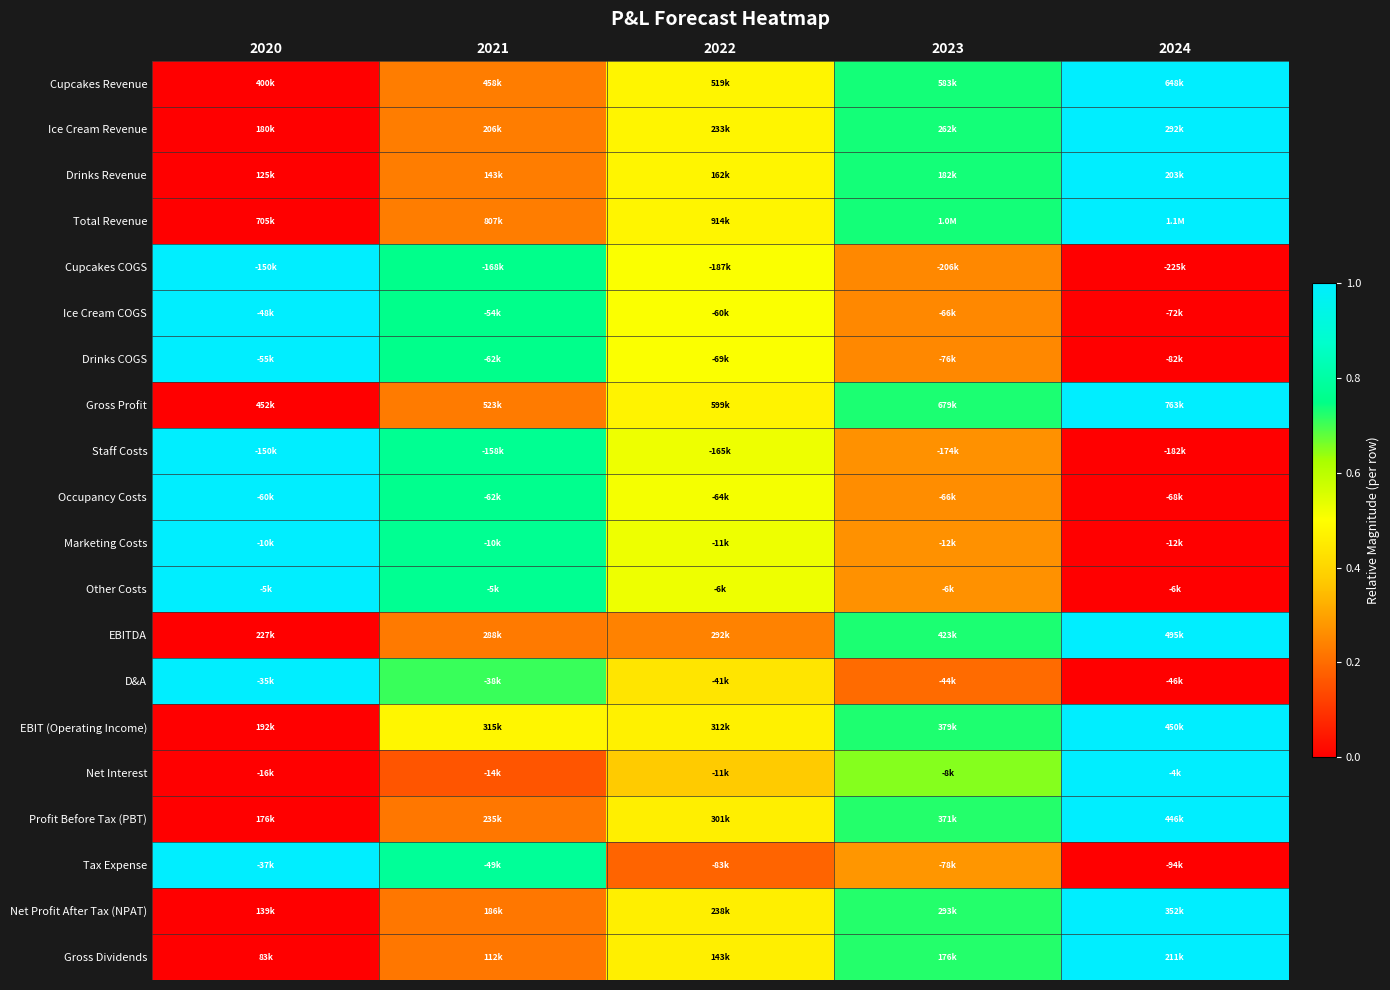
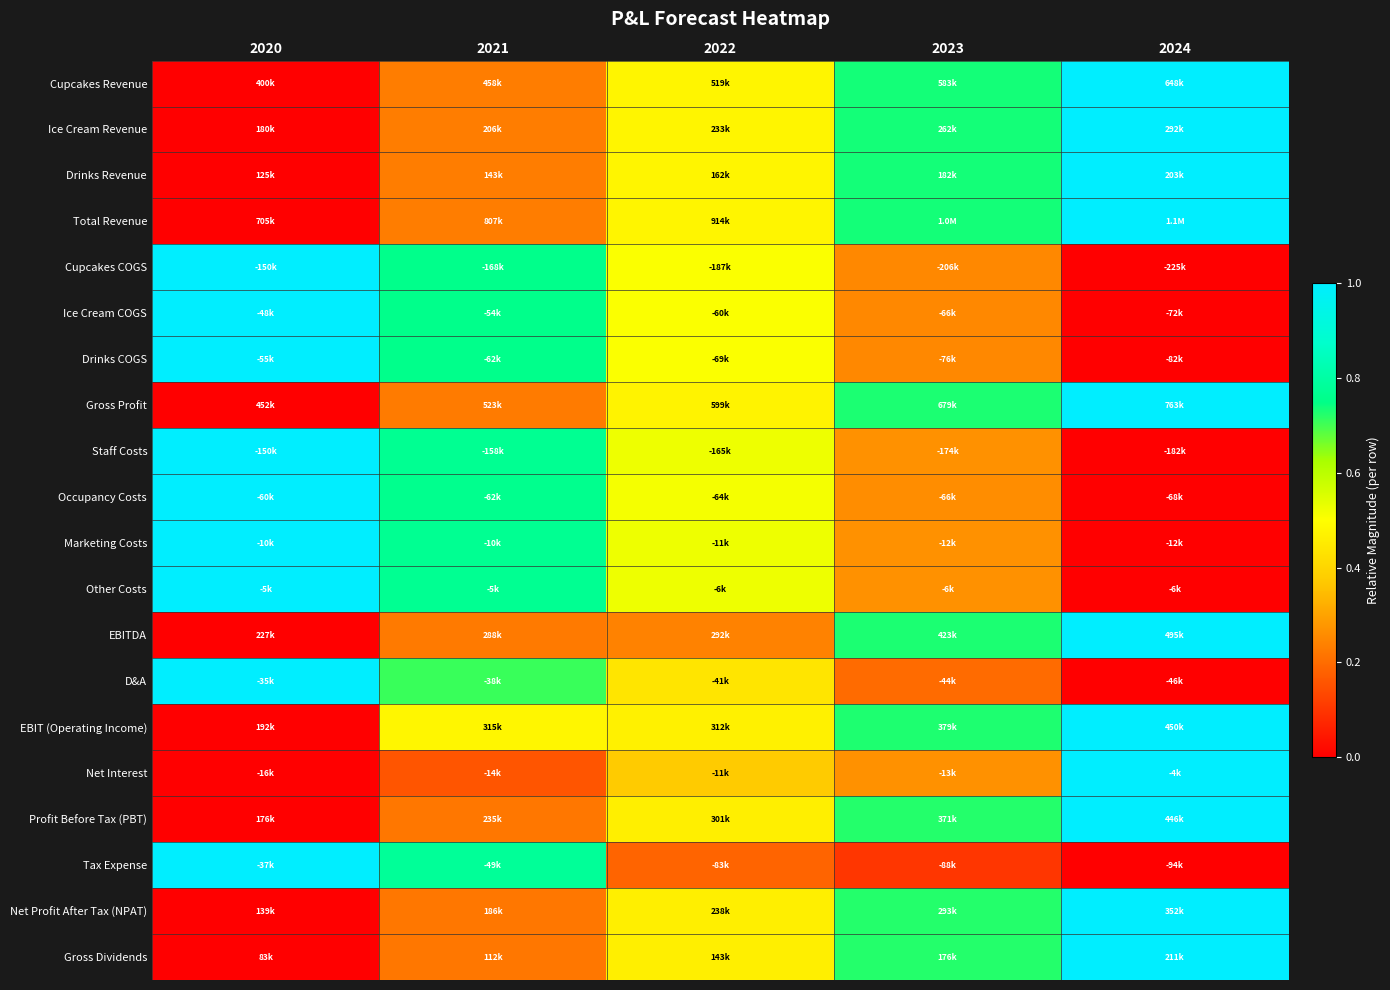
Net Interest, 2023: -8k -> -13k
Tax Expense, 2023: -78k -> -88k
